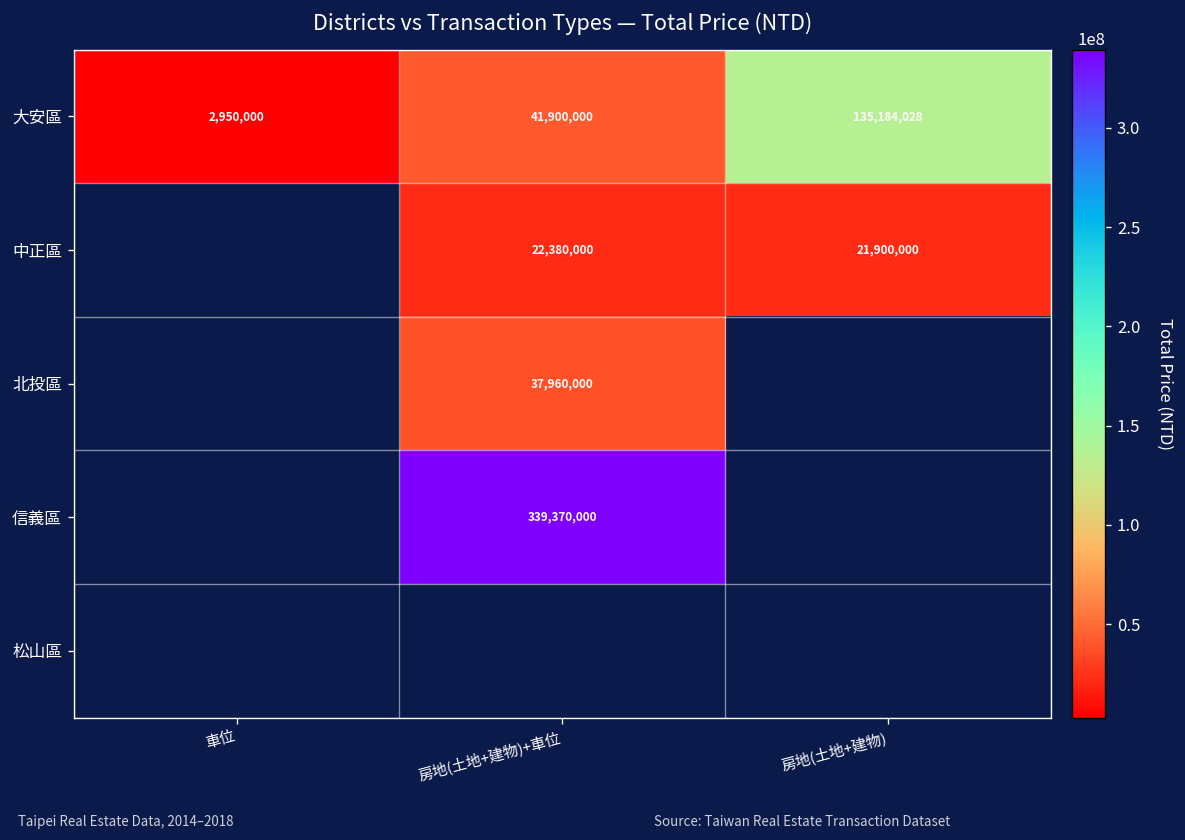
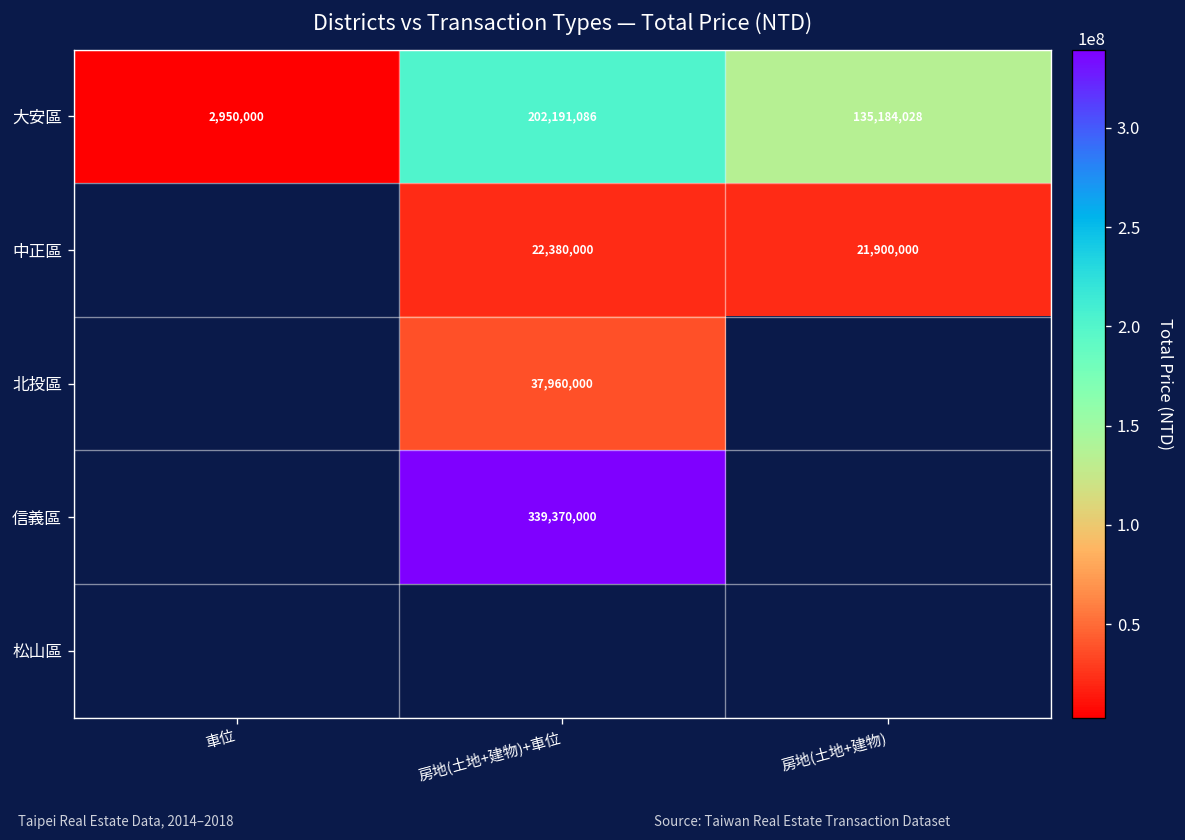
大安區, 房地(土地+建物)+車位: 41,900,000 -> 202,191,086
